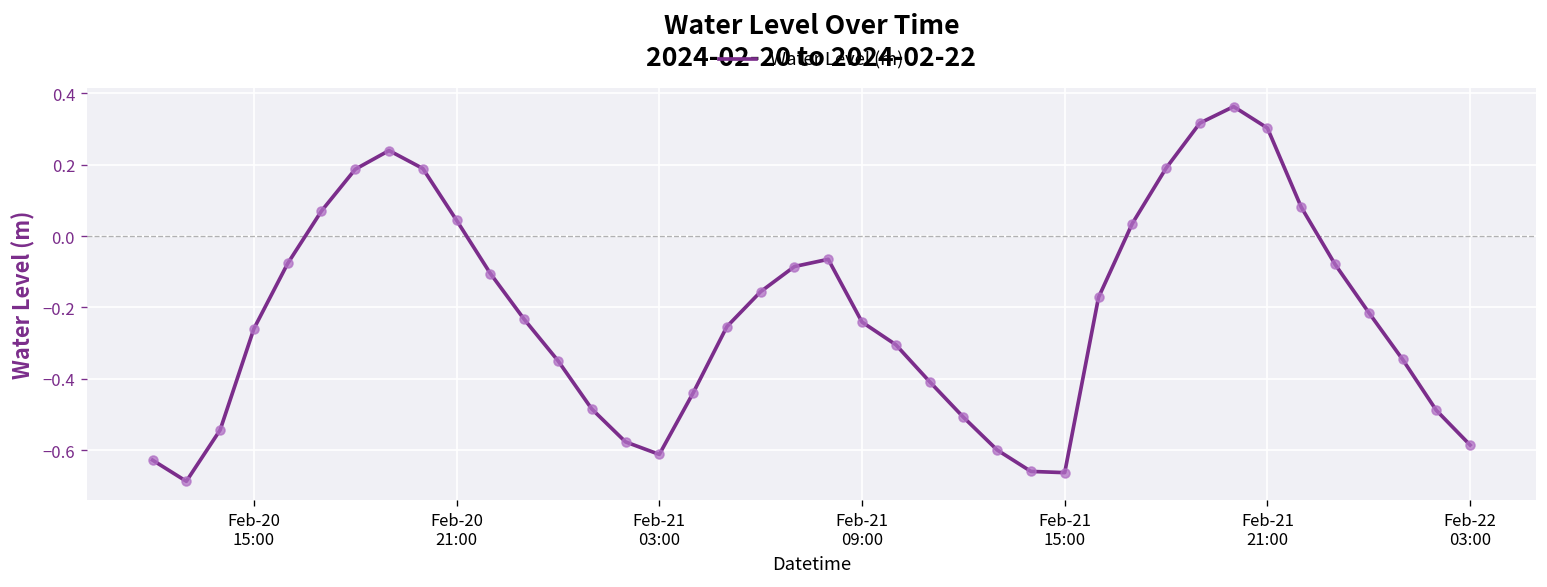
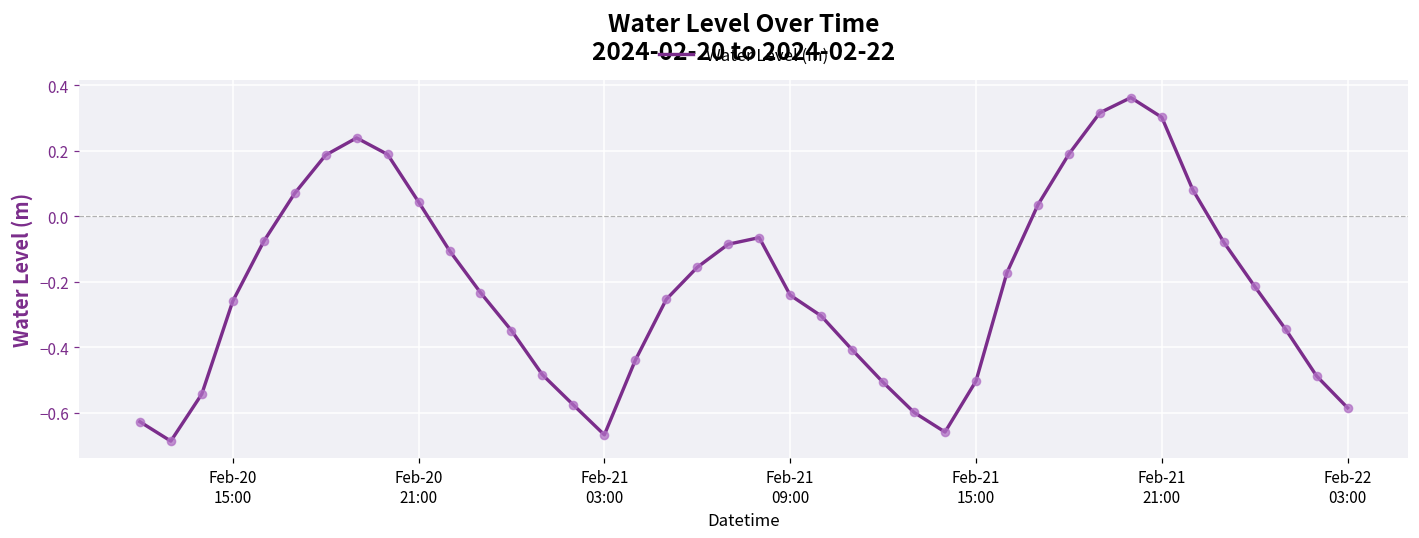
Feb-21 03:00: -0.61 -> -0.67
Feb-21 15:00: -0.66 -> -0.50
